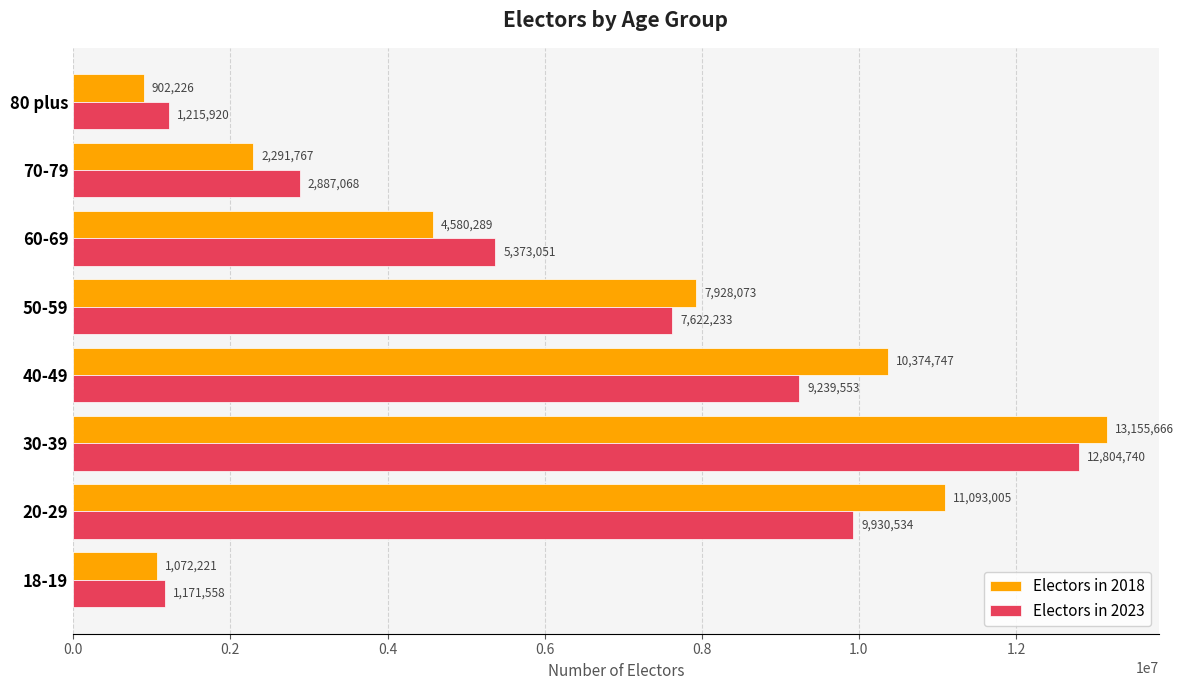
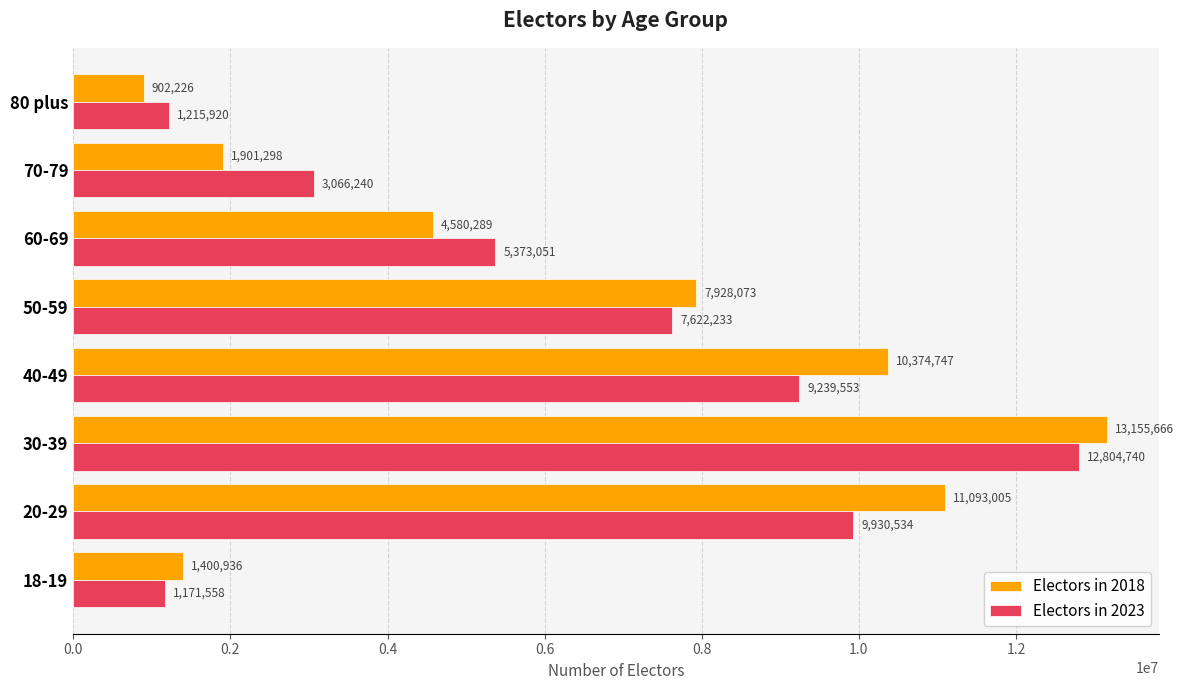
Electors in 2018, 70-79: 2,291,767 -> 1,901,298
Electors in 2023, 70-79: 2,887,068 -> 3,066,240
Electors in 2018, 18-19: 1,072,221 -> 1,400,936
